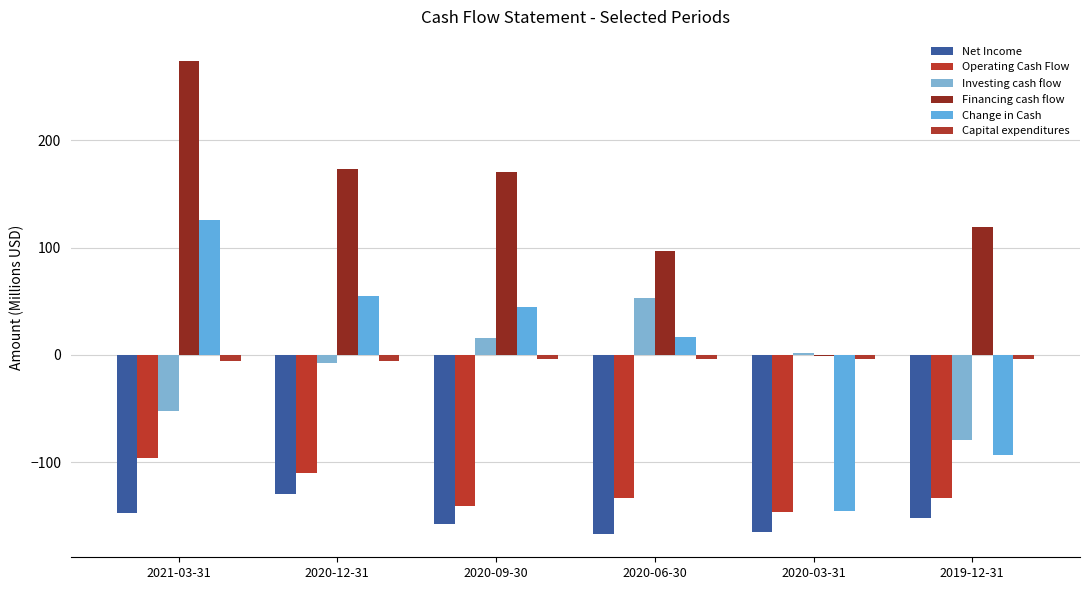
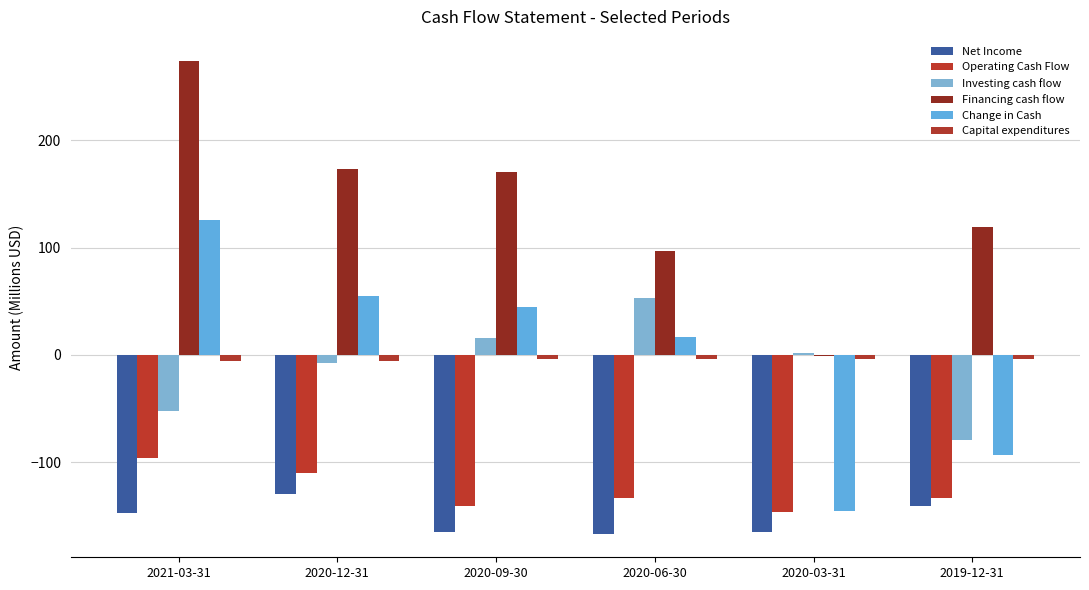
Net Income, 2020-09-30: -158 -> -166
Net Income, 2019-12-31: -152 -> -141
